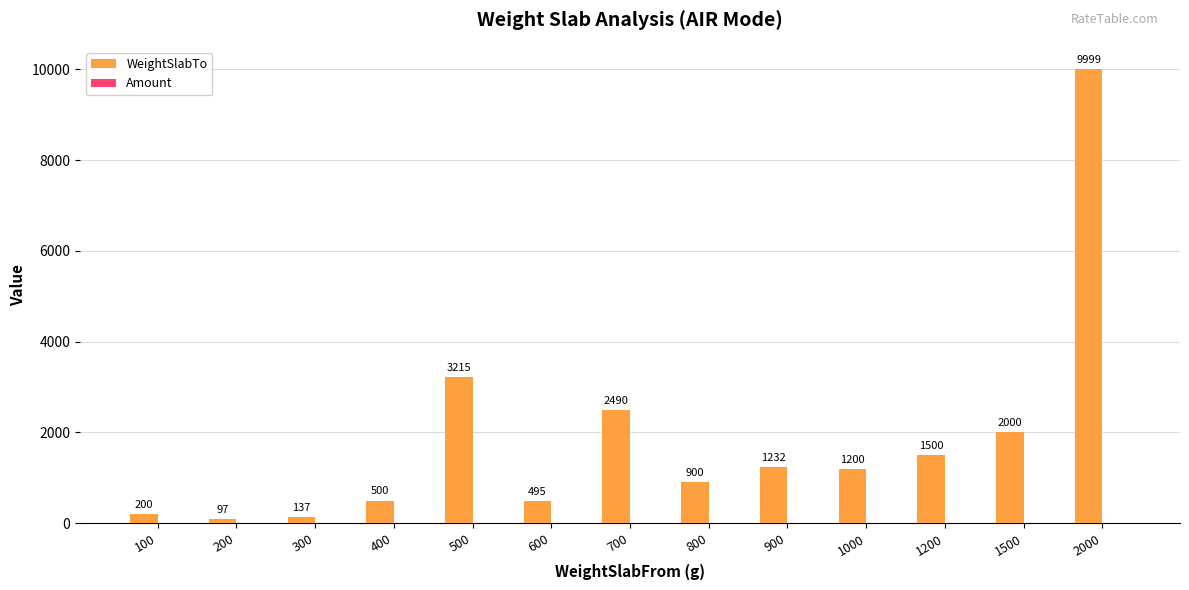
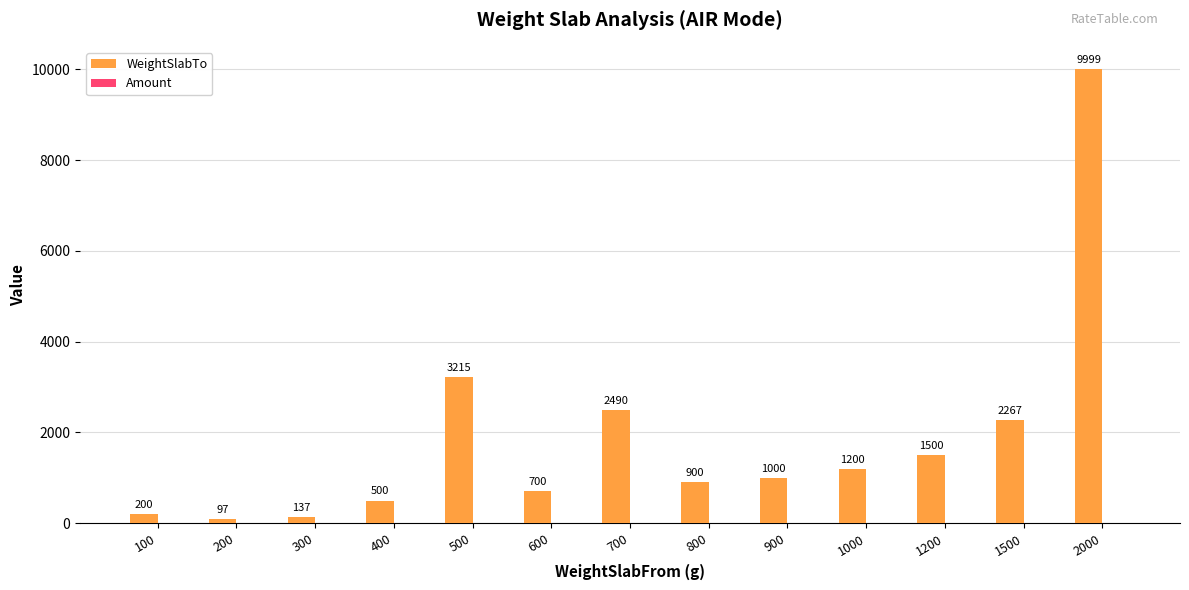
WeightSlabTo, 600: 495 -> 700
WeightSlabTo, 900: 1232 -> 1000
WeightSlabTo, 1500: 2000 -> 2267
